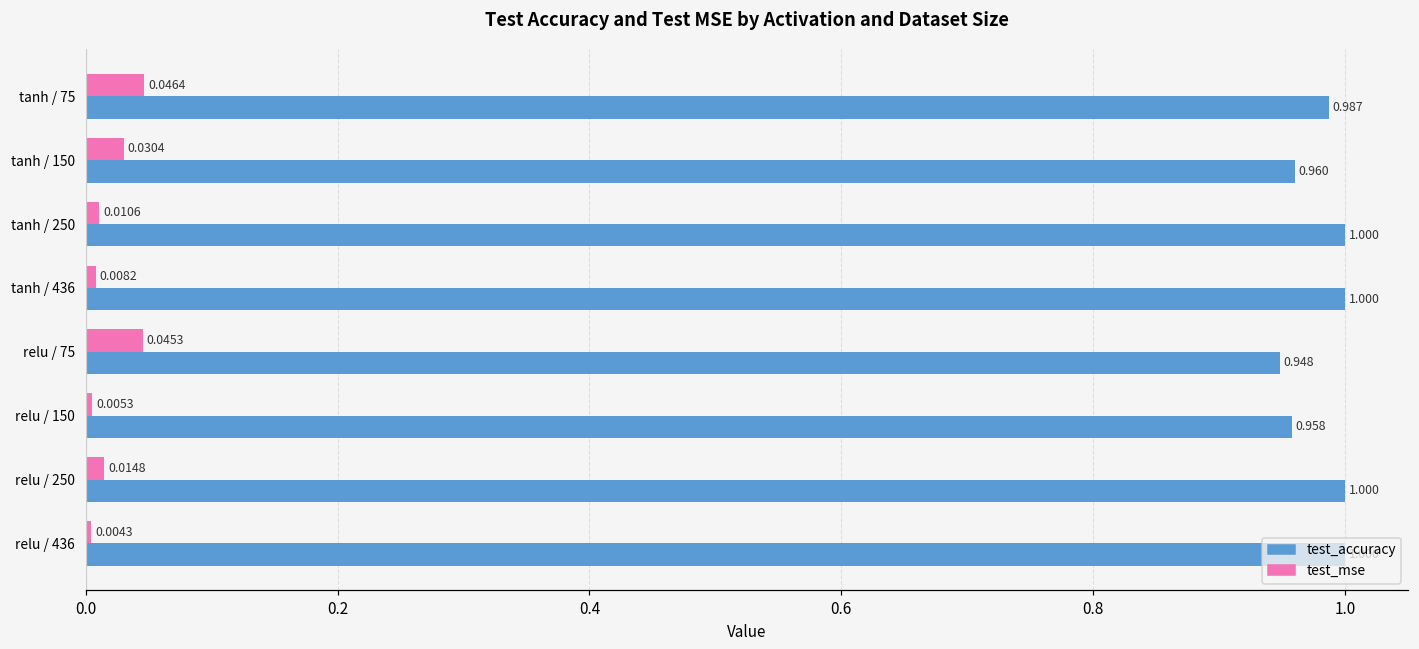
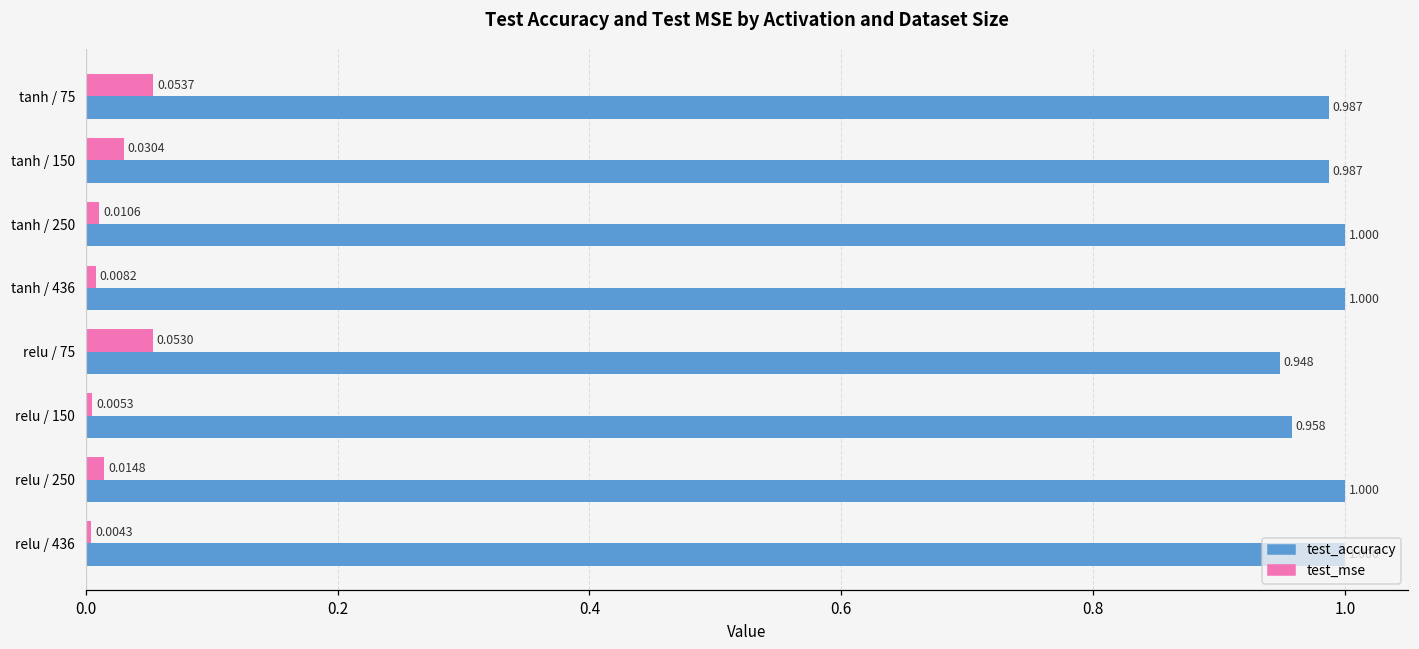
test_mse, tanh / 75: 0.0464 -> 0.0537
test_accuracy, tanh / 150: 0.960 -> 0.987
test_mse, relu / 75: 0.0453 -> 0.0530
